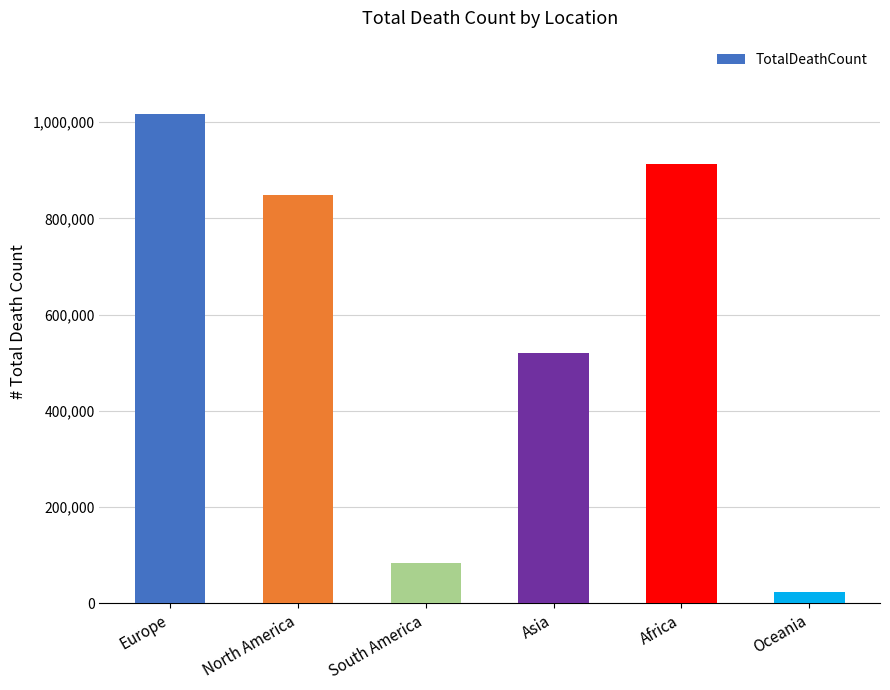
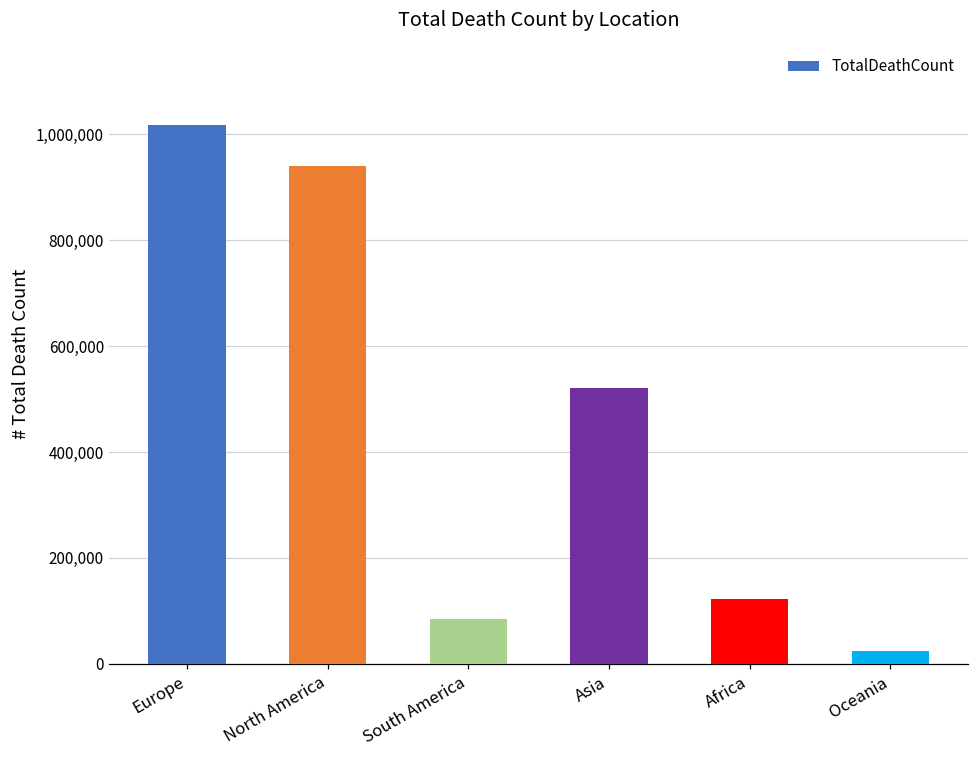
North America: 850,000 -> 940,000
Africa: 910,000 -> 120,000
